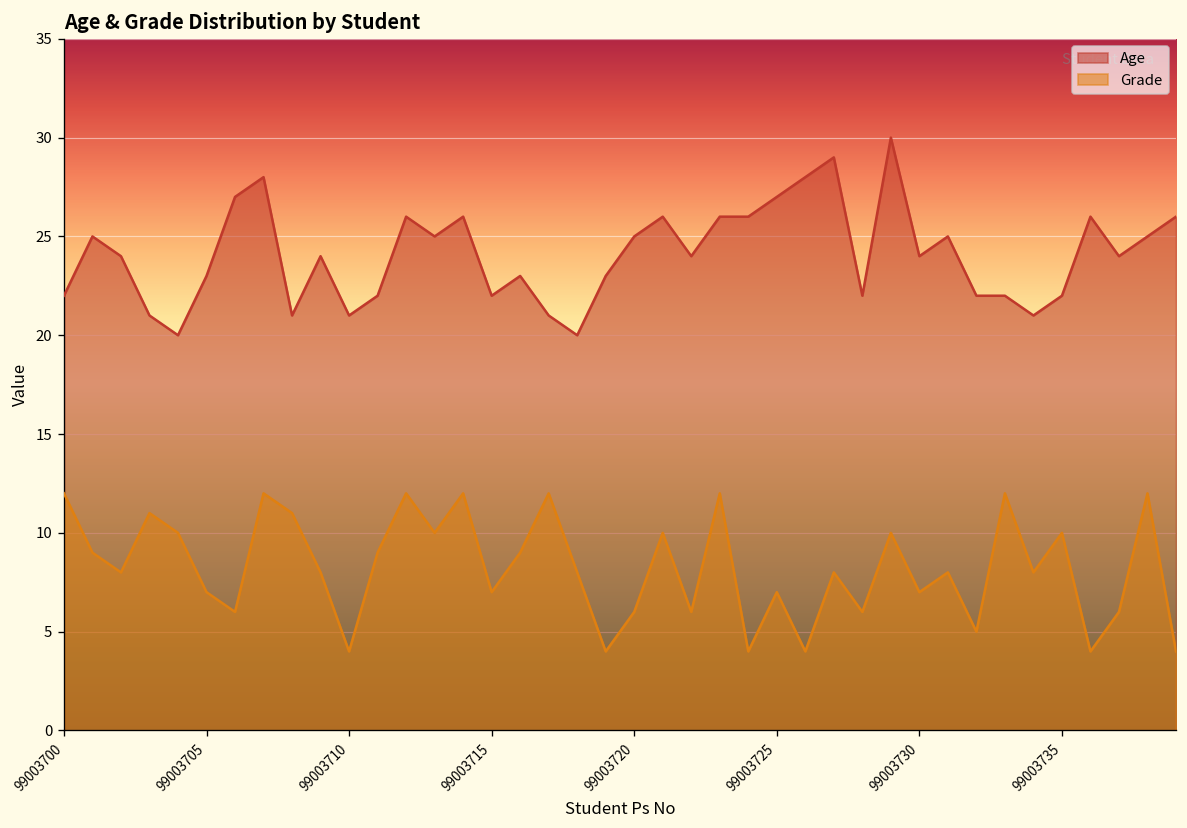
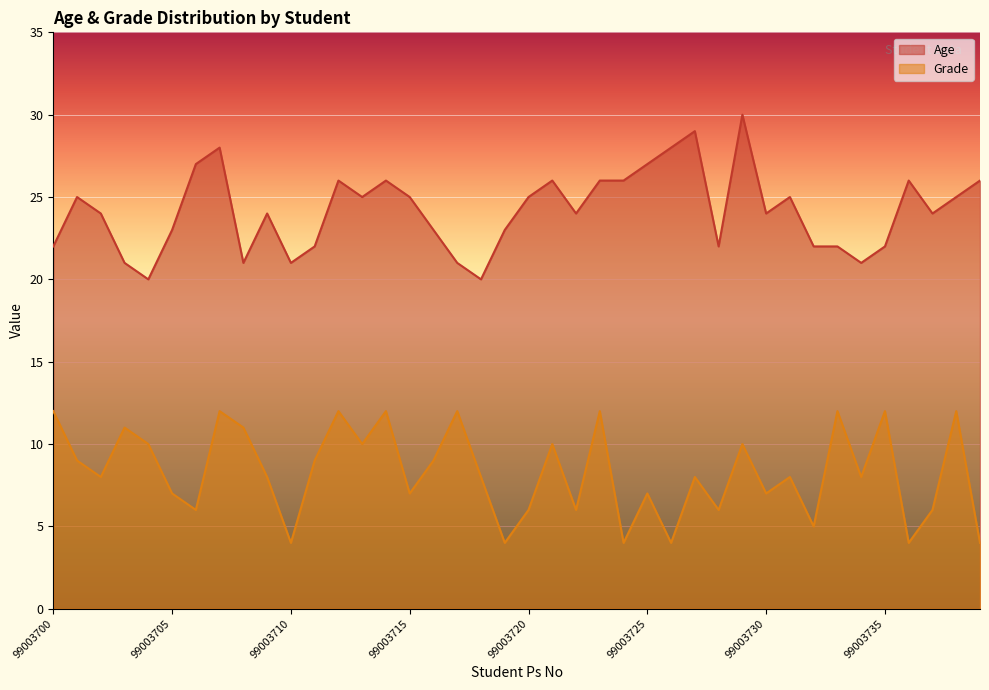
Age, 99003715: 22 -> 25
Grade, 99003735: 10 -> 12
